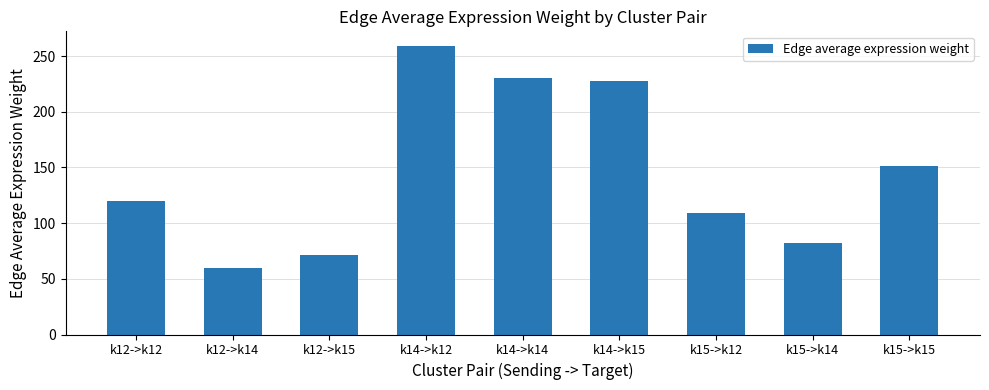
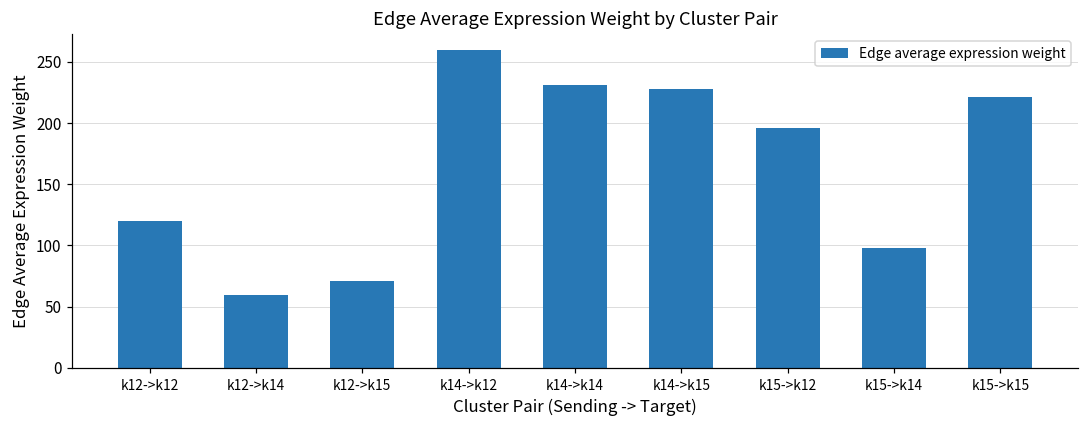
k15->k12: 109 -> 196
k15->k14: 82 -> 98
k15->k15: 151 -> 221
